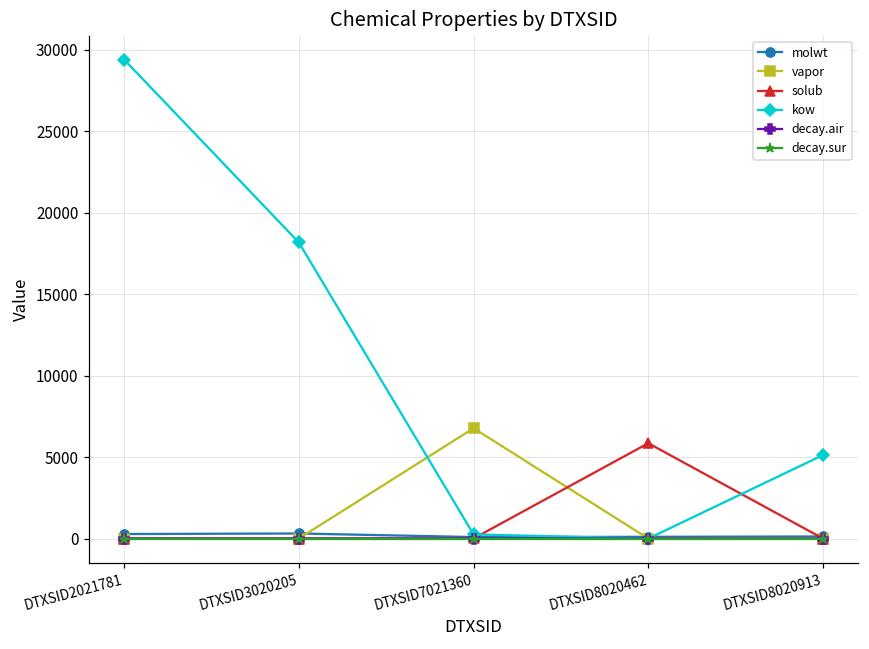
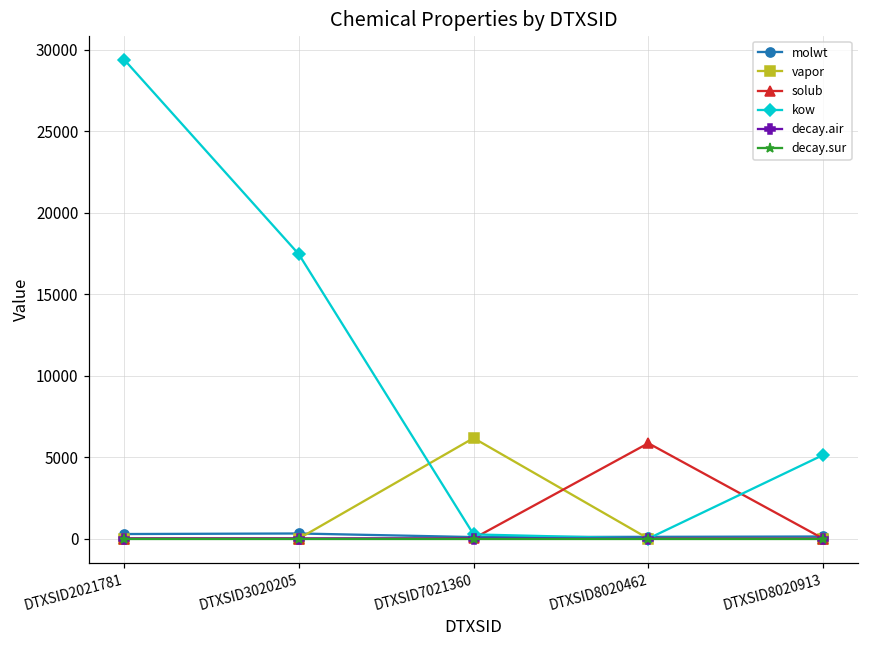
kow, DTXSID3020205: 18200 -> 17400
vapor, DTXSID7021360: 6800 -> 6200
